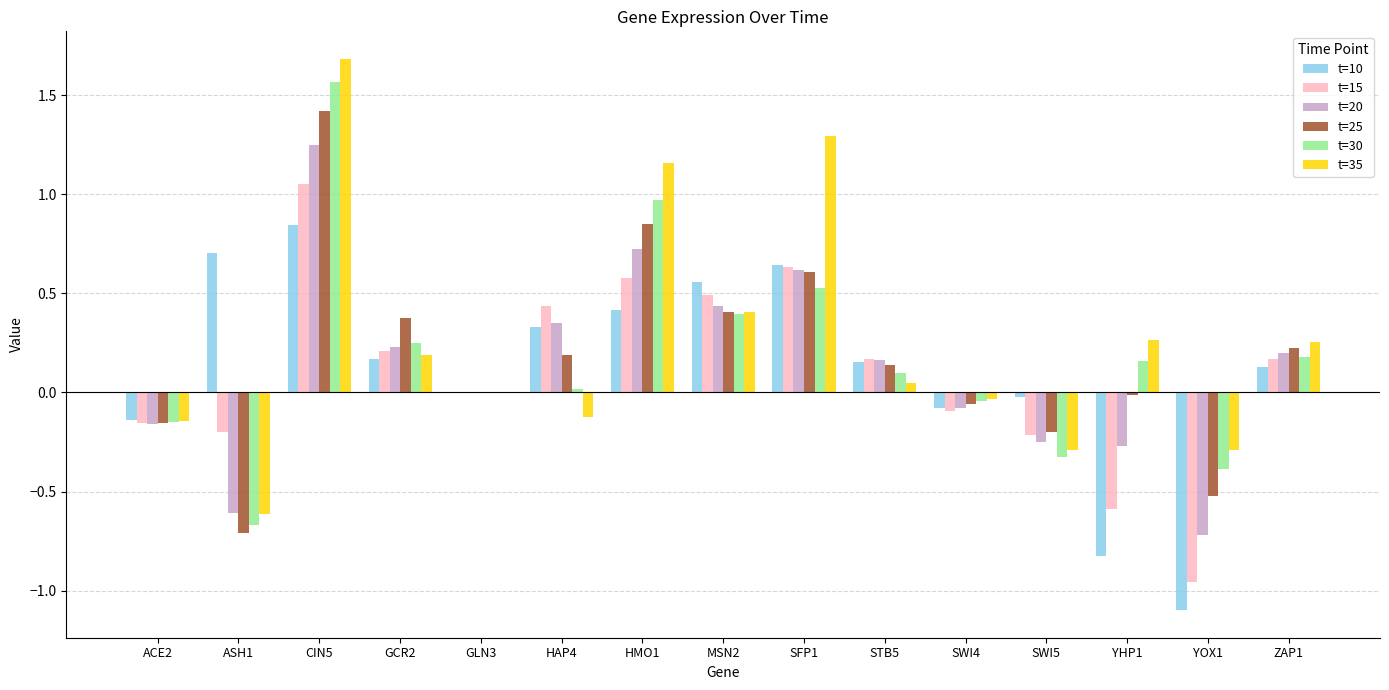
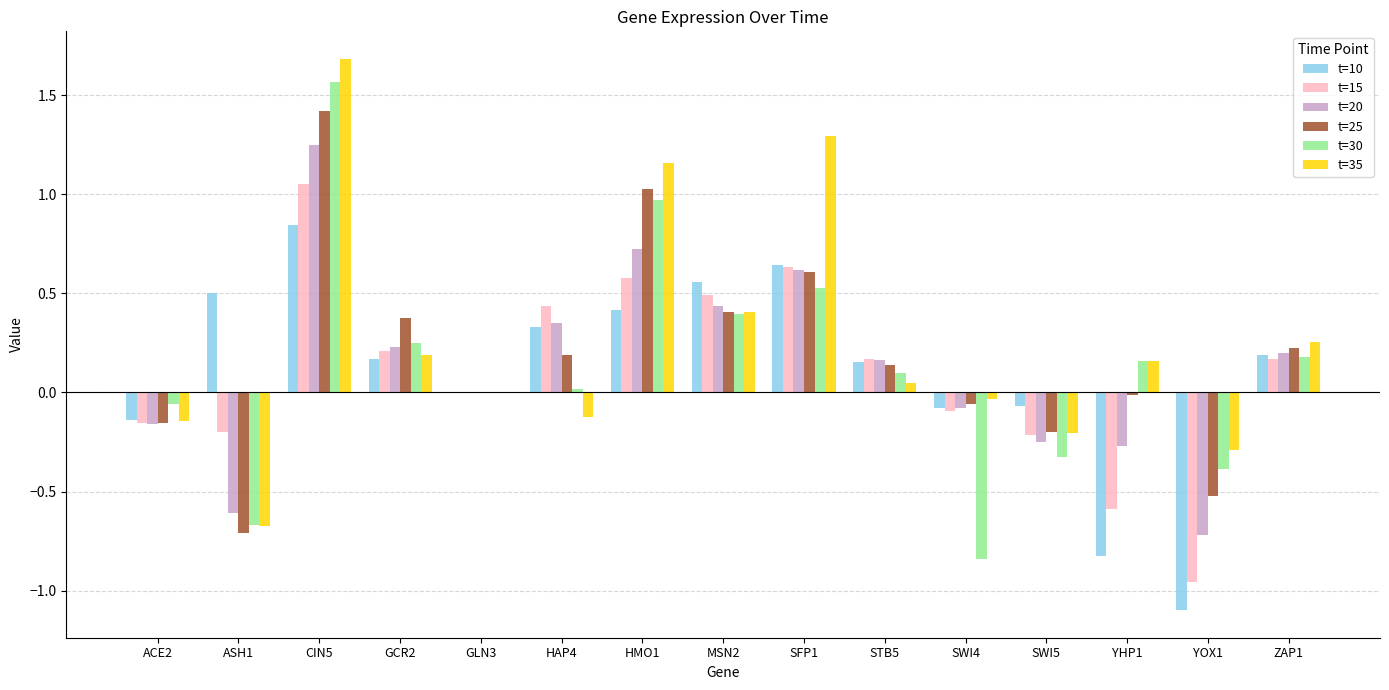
t=30, ACE2: -0.15 -> -0.06
t=10, ASH1: 0.70 -> 0.50
t=35, ASH1: -0.61 -> -0.67
t=25, HMO1: 0.85 -> 1.03
t=30, SWI4: -0.04 -> -0.84
t=10, SWI5: -0.02 -> -0.07
t=35, SWI5: -0.29 -> -0.20
t=35, YHP1: 0.27 -> 0.16
t=10, ZAP1: 0.13 -> 0.19
